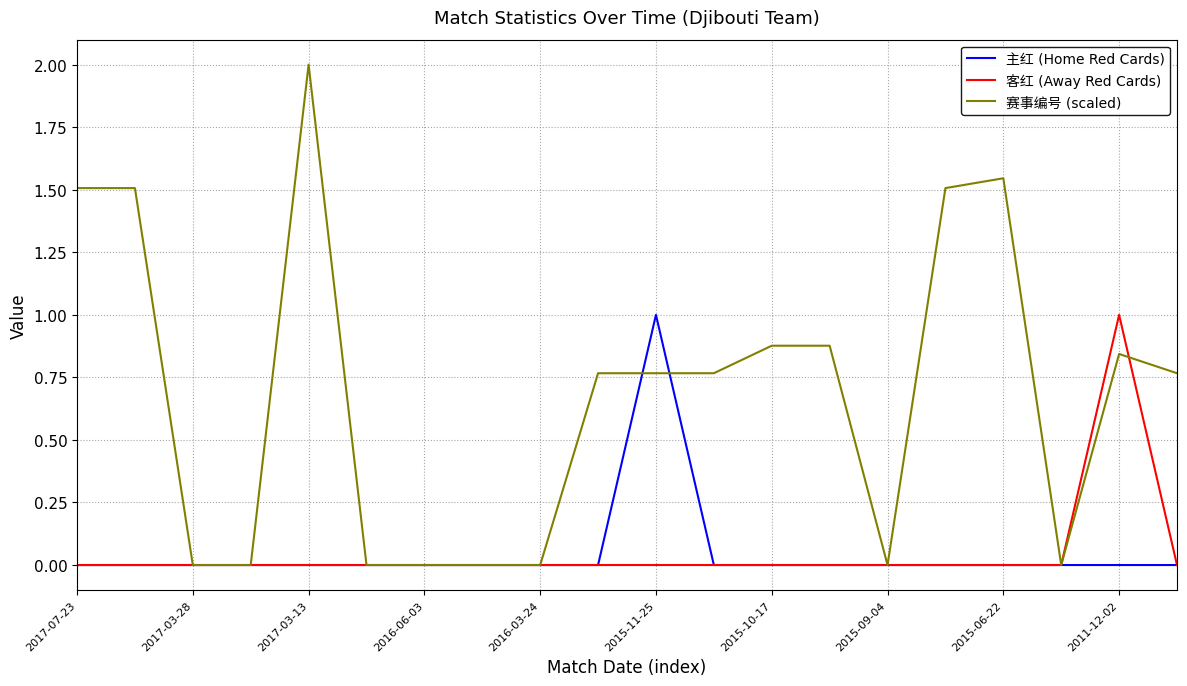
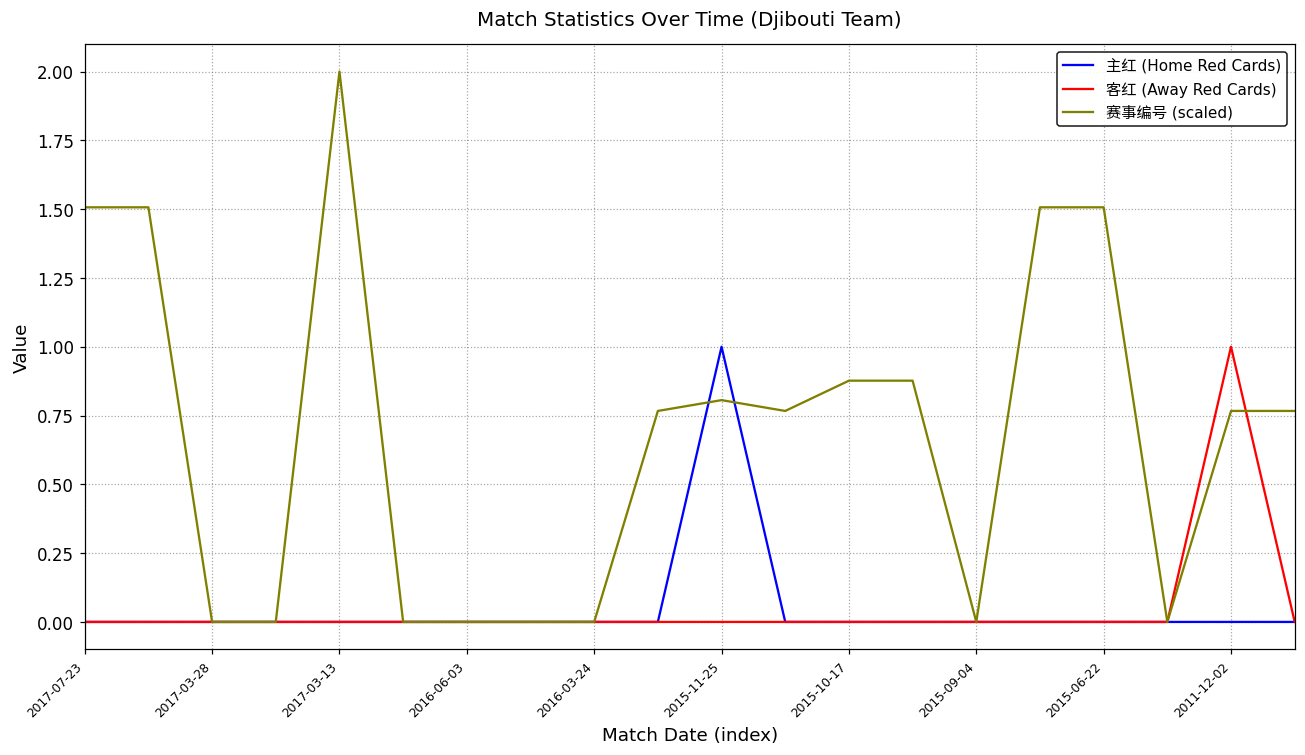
赛事编号 (scaled), 2015-11-25: 0.77 -> 0.81
赛事编号 (scaled), 2015-06-22: 1.55 -> 1.51
赛事编号 (scaled), 2011-12-02: 0.84 -> 0.77
